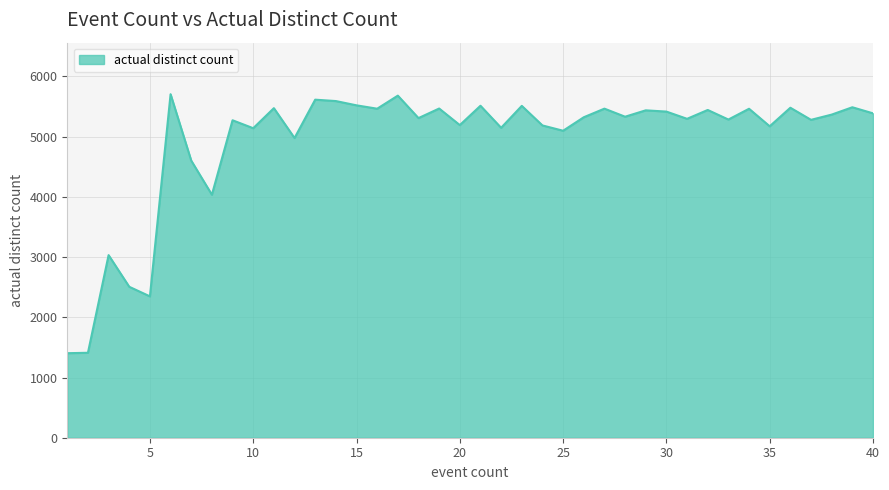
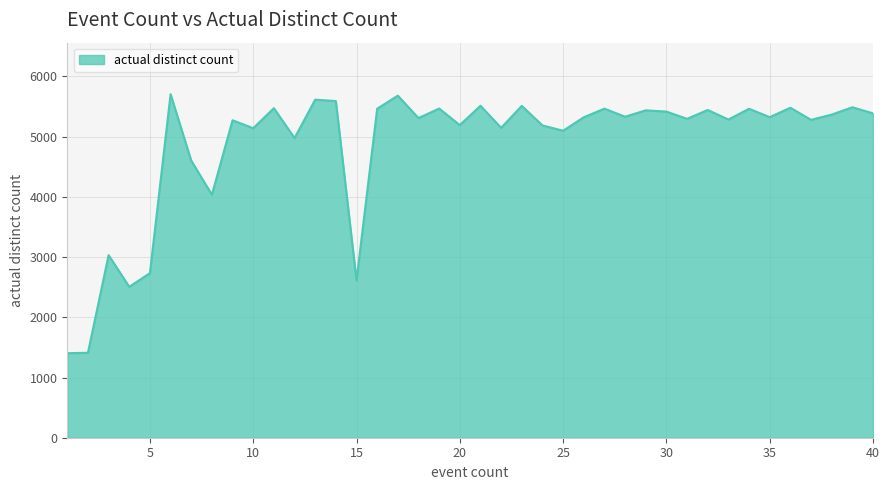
5: 2300 -> 2700
15: 5500 -> 2600
35: 5200 -> 5300
